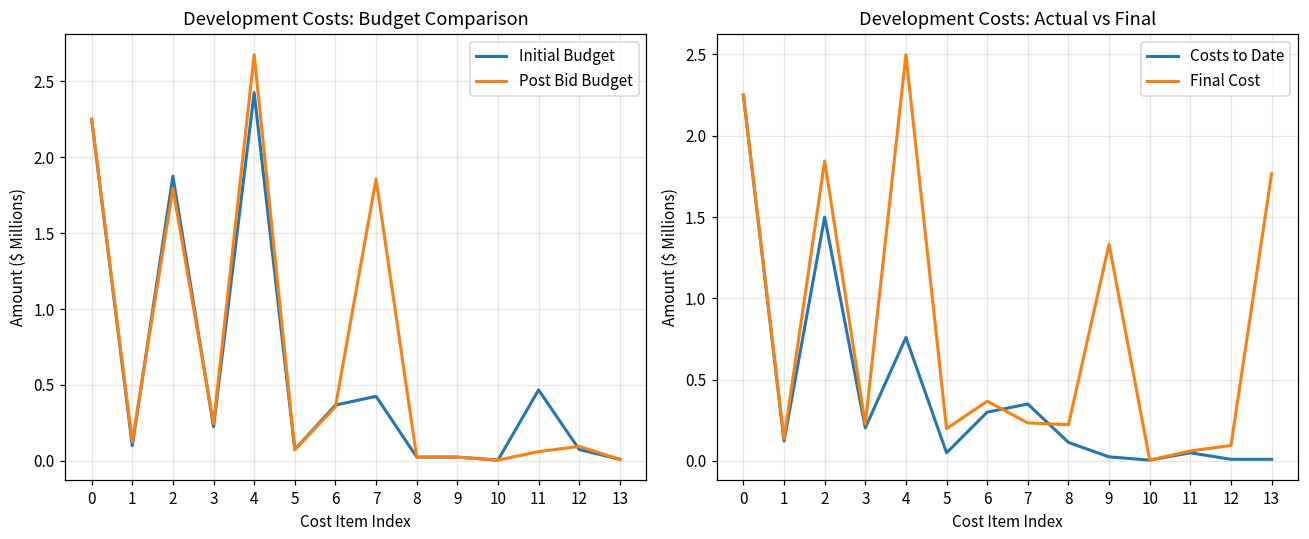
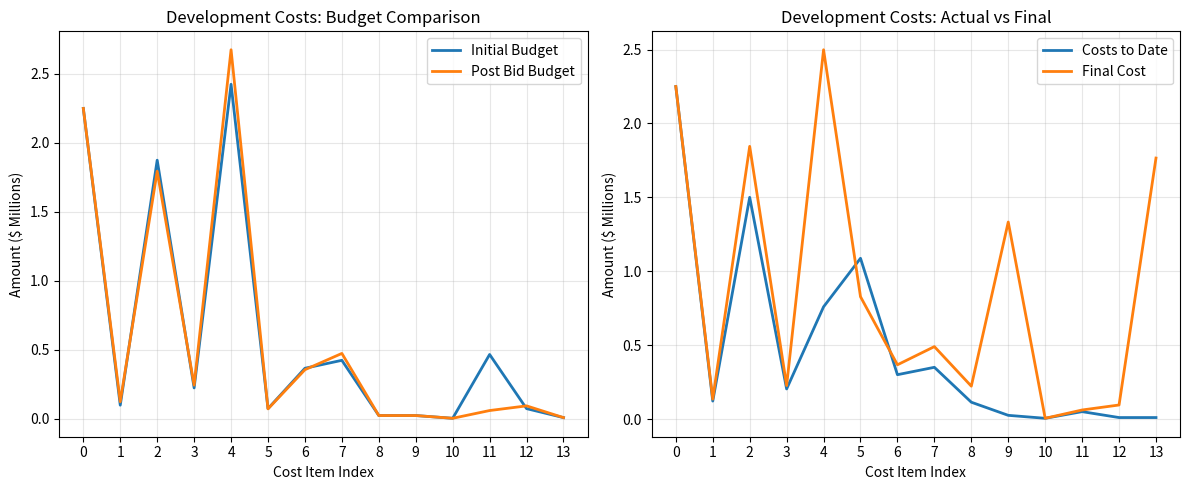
Development Costs: Budget Comparison, Post Bid Budget, 7: 1.86 -> 0.48
Development Costs: Actual vs Final, Costs to Date, 5: 0.05 -> 1.09
Development Costs: Actual vs Final, Final Cost, 5: 0.20 -> 0.83
Development Costs: Actual vs Final, Final Cost, 7: 0.23 -> 0.49
